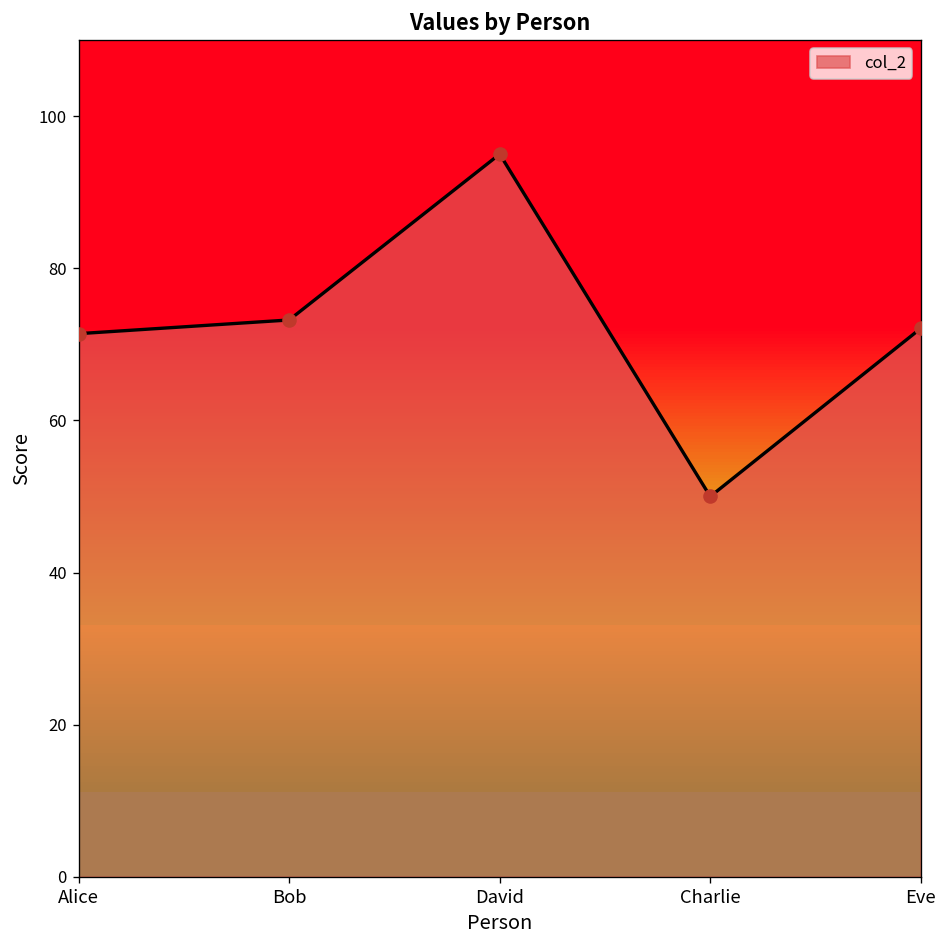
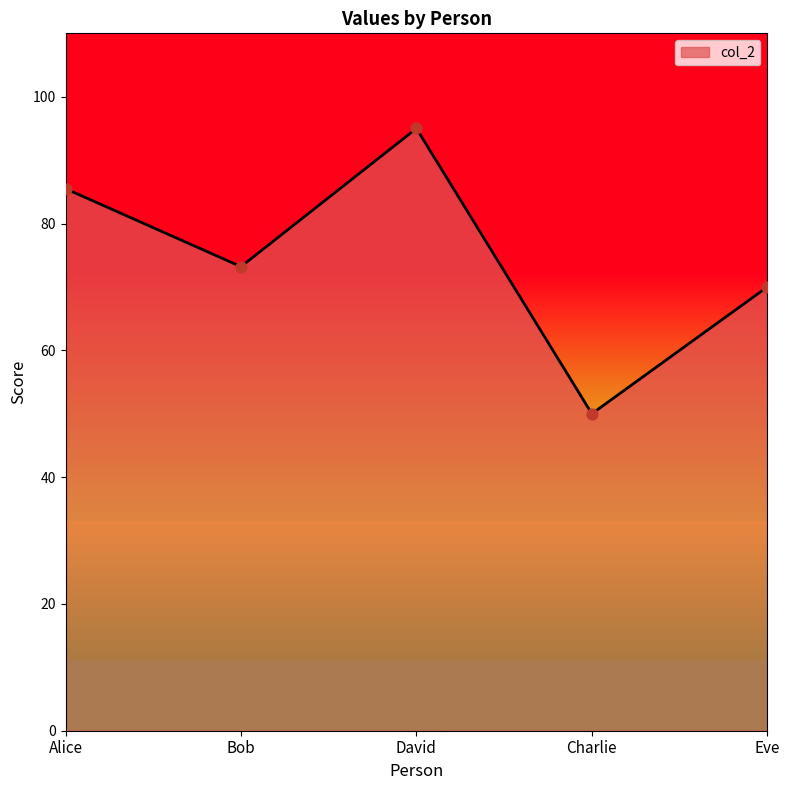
Alice: 71 -> 86
Eve: 72 -> 70
